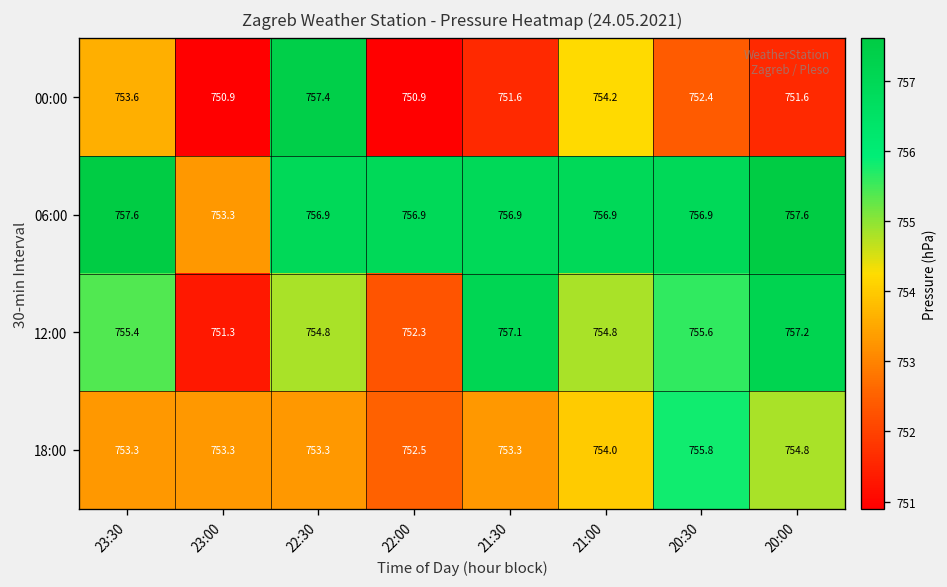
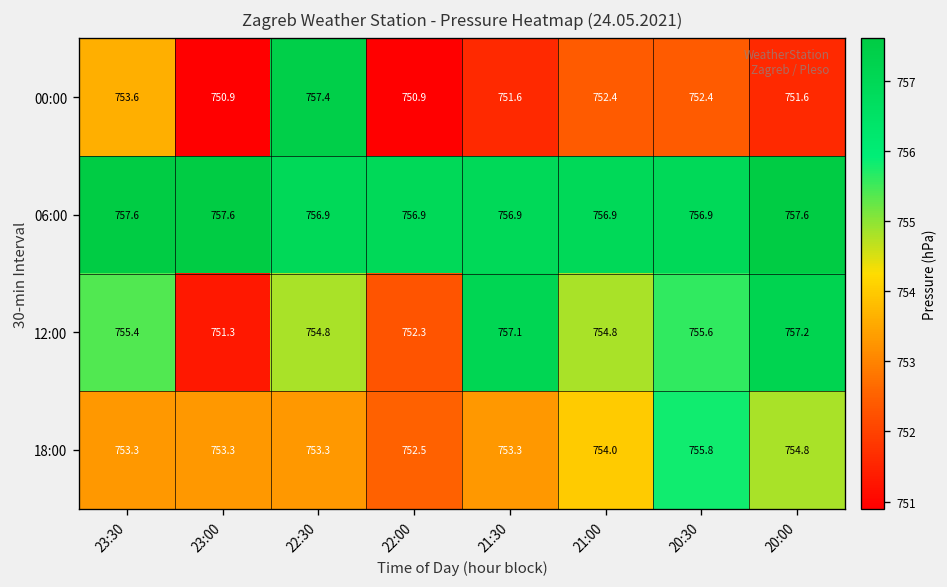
00:00, 21:00: 754.2 -> 752.4
06:00, 23:00: 753.3 -> 757.6
